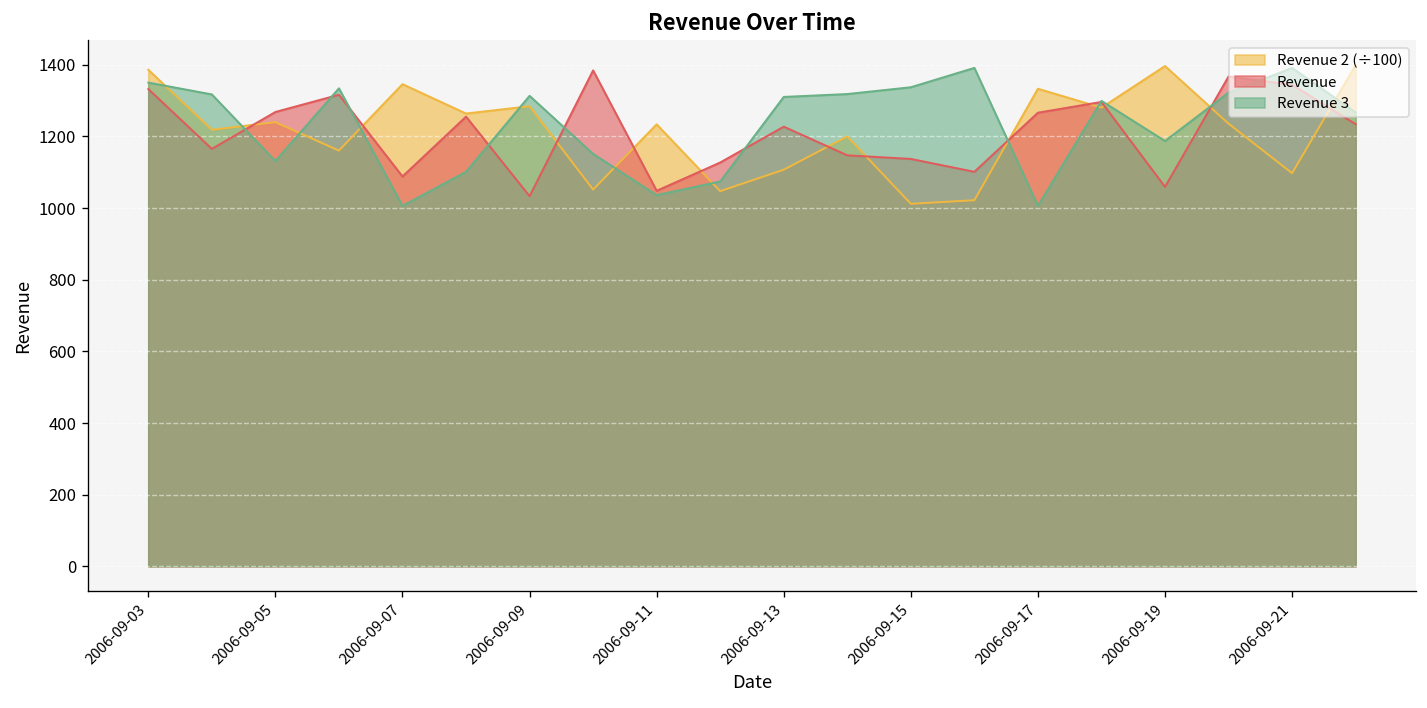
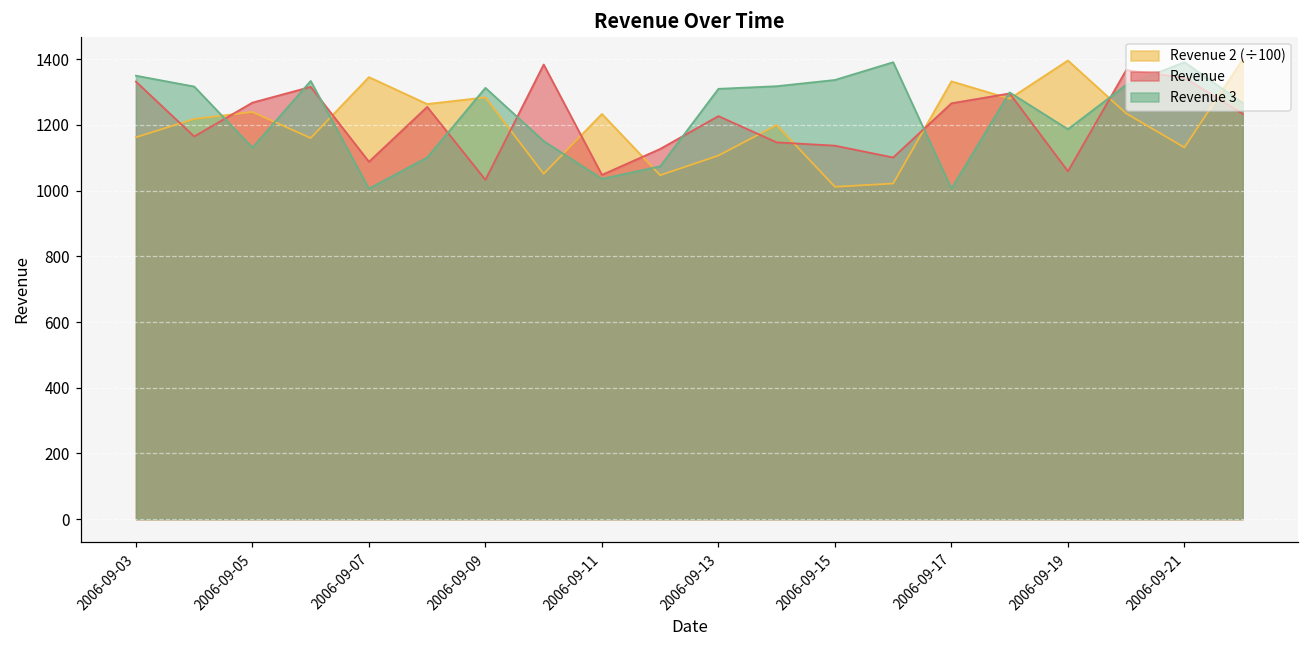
Revenue 2 (÷100), 2006-09-03: 1390 -> 1160
Revenue 2 (÷100), 2006-09-21: 1100 -> 1130
